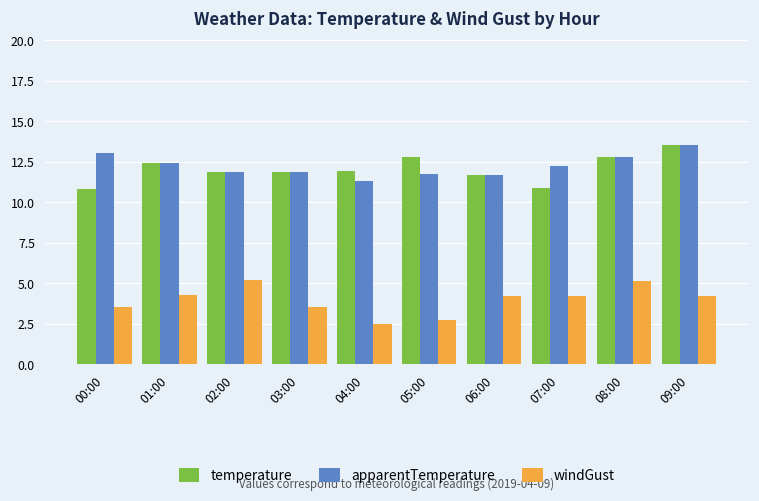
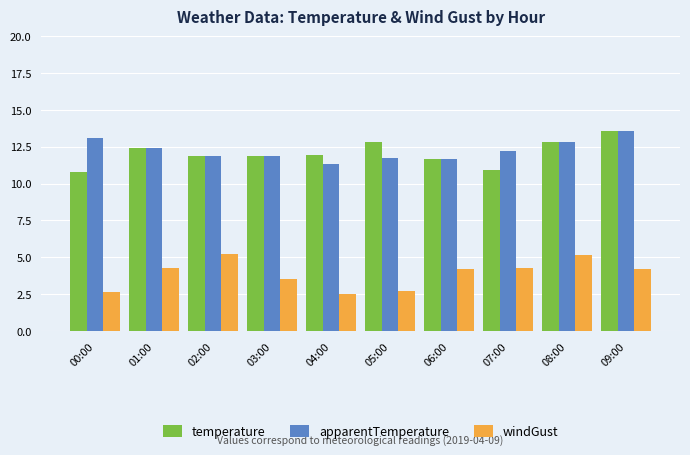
windGust, 00:00: 3.6 -> 2.7
